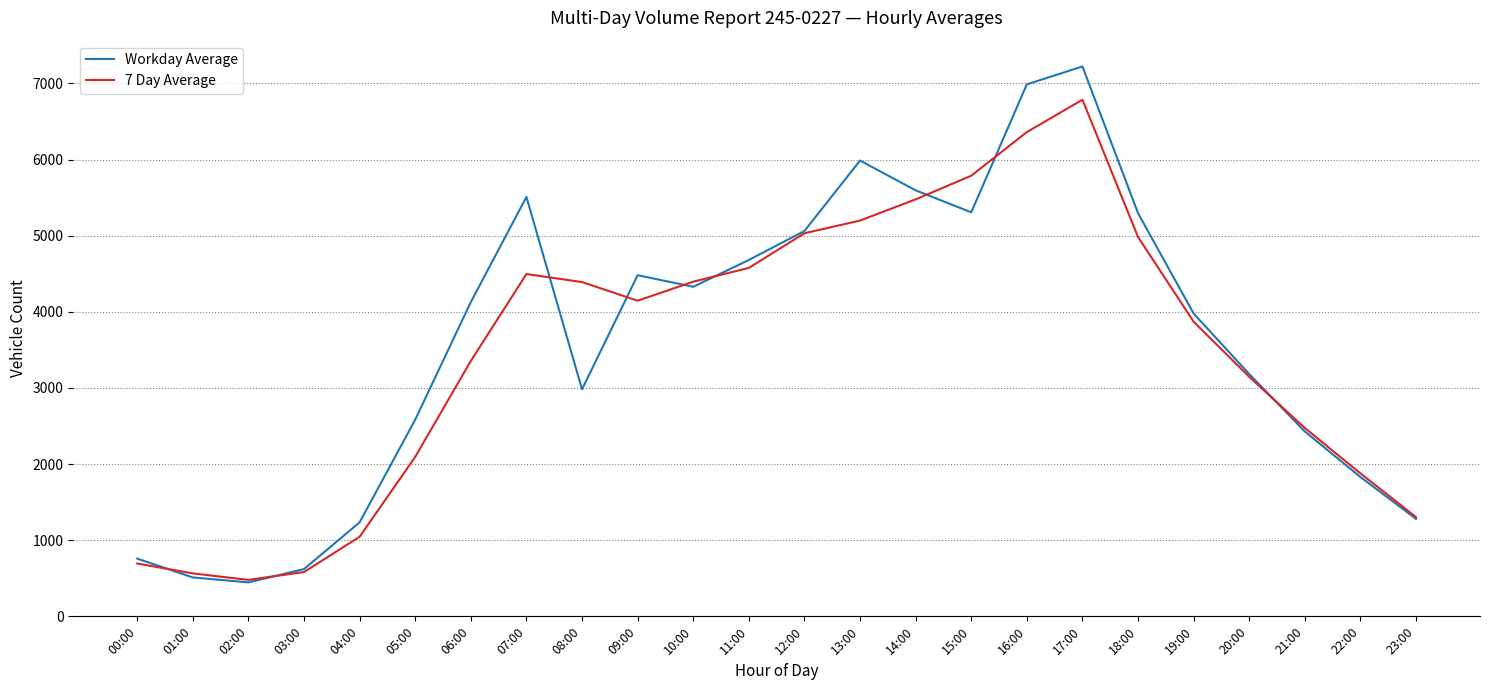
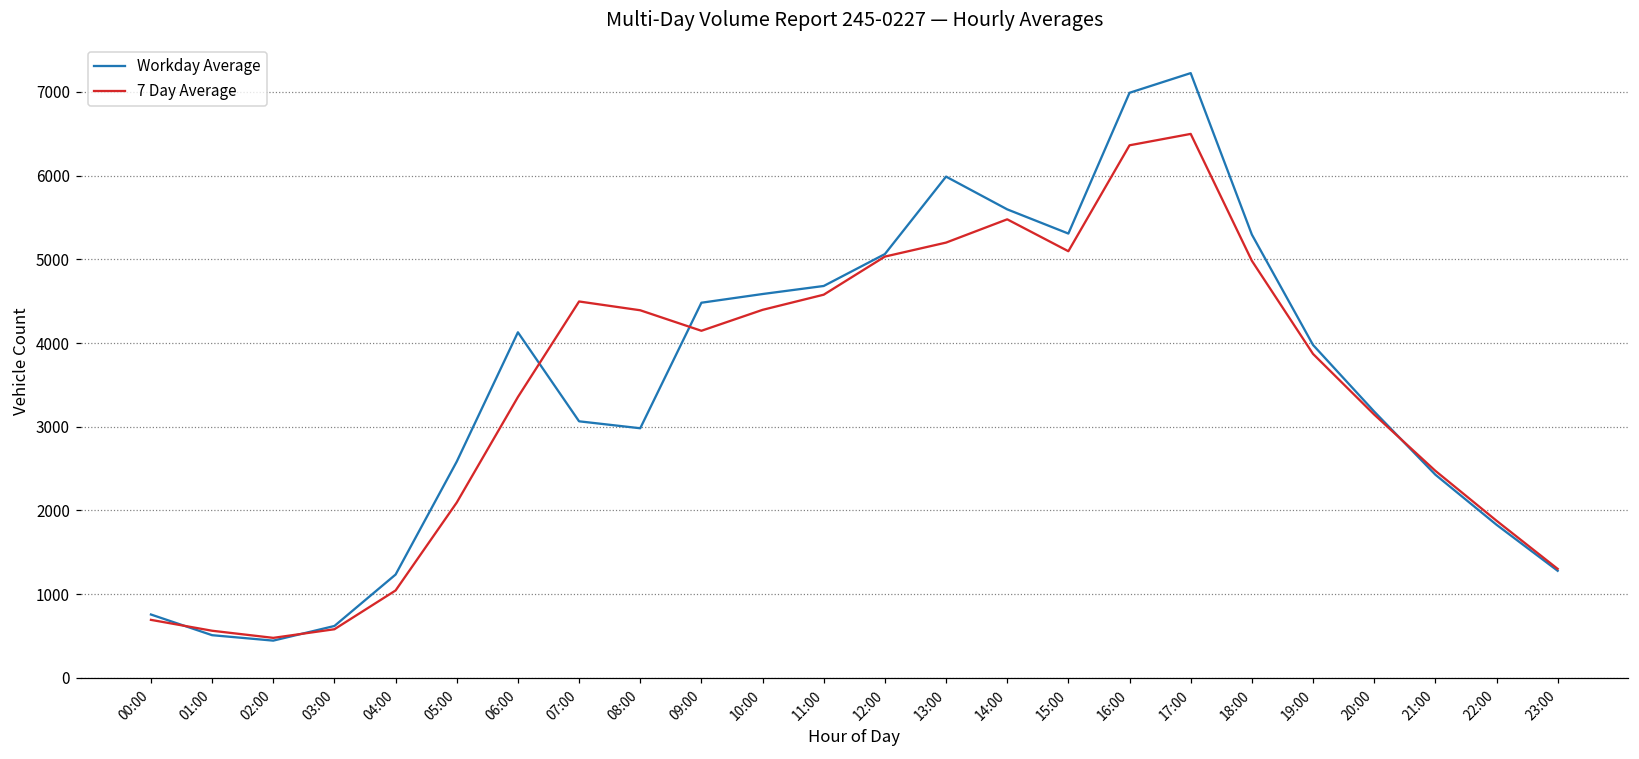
Workday Average, 07:00: 5500 -> 3100
Workday Average, 10:00: 4300 -> 4600
7 Day Average, 15:00: 5800 -> 5100
7 Day Average, 17:00: 6800 -> 6500
